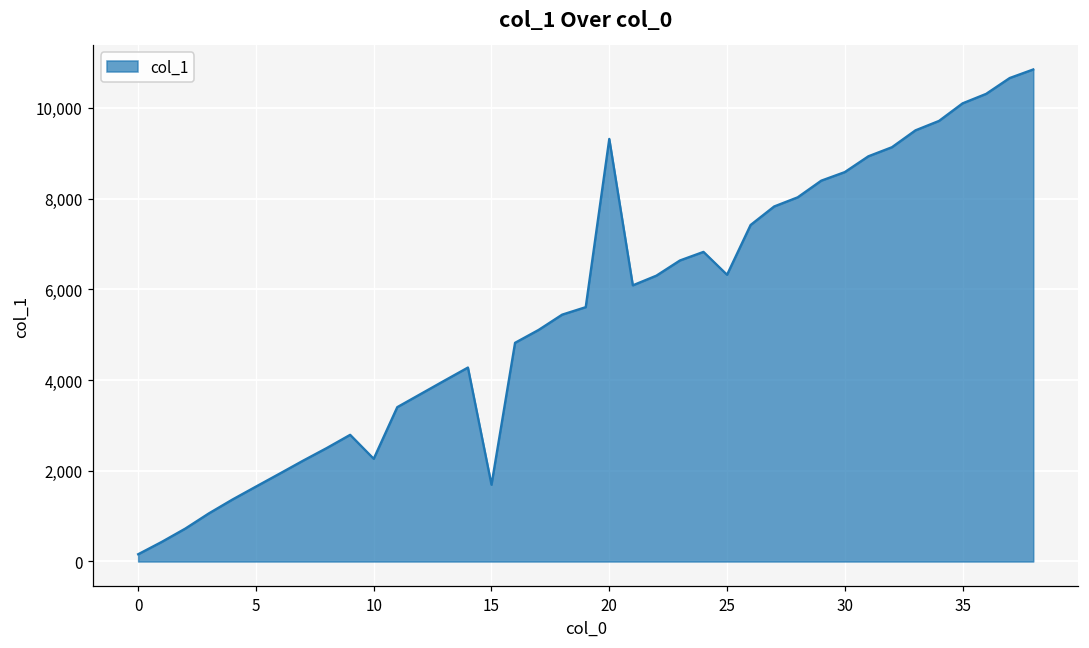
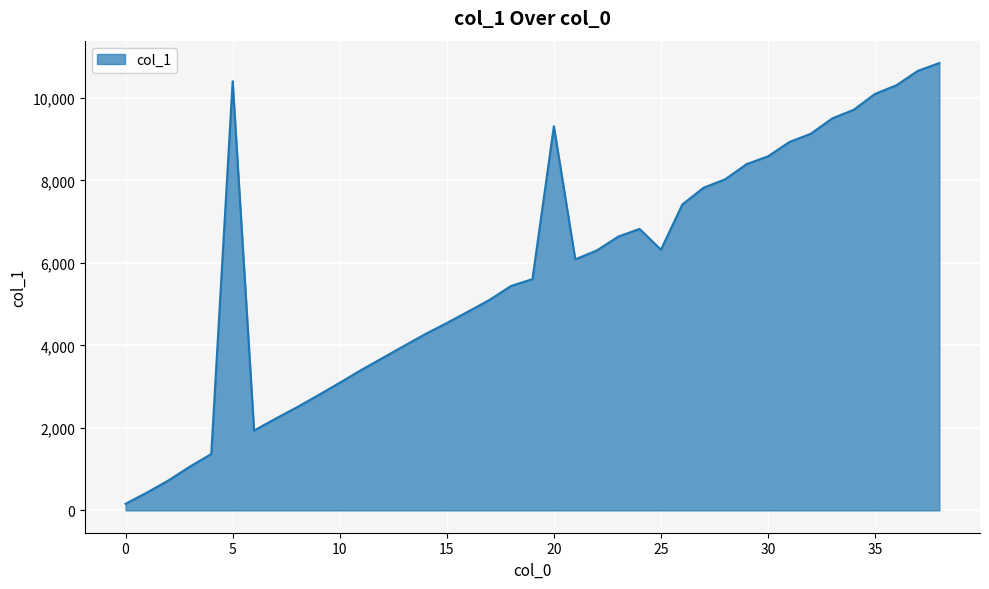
5: 1,700 -> 10,400
10: 2,300 -> 3,100
15: 1,700 -> 4,500
